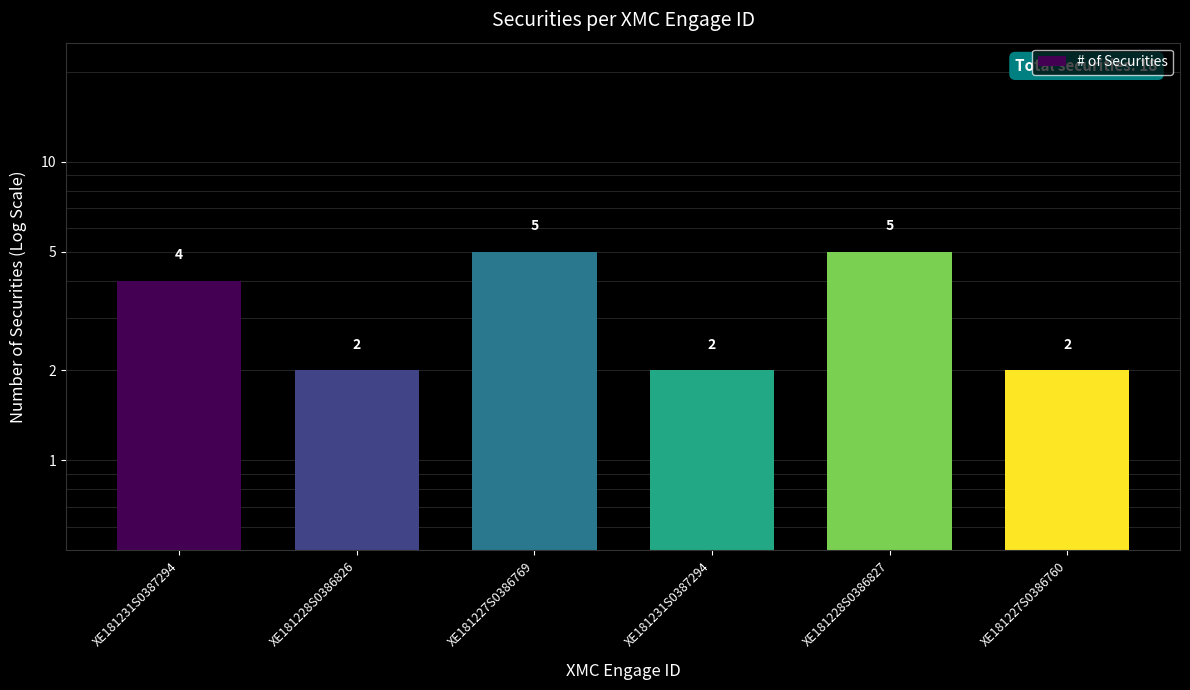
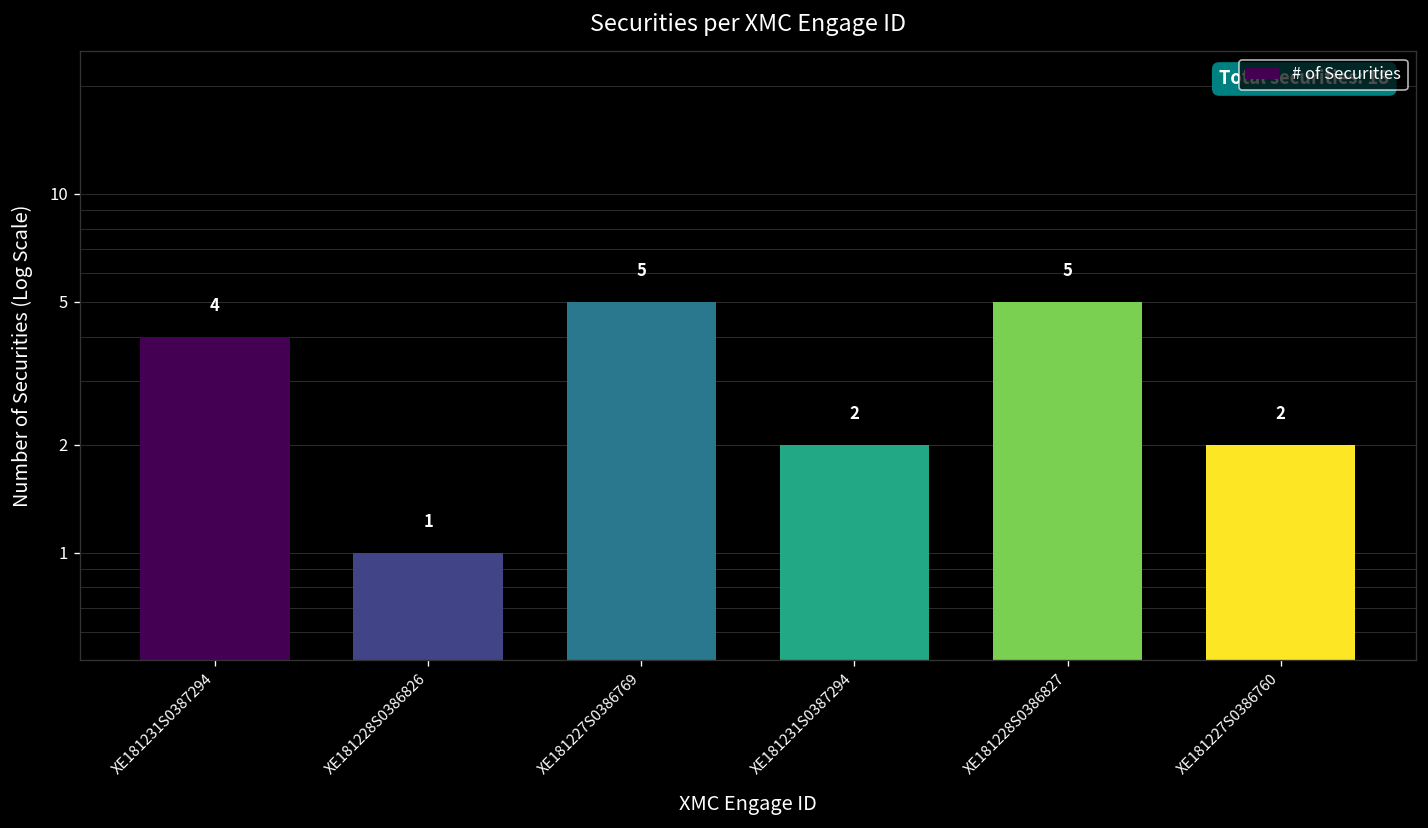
XE181228S0386826: 2 -> 1
